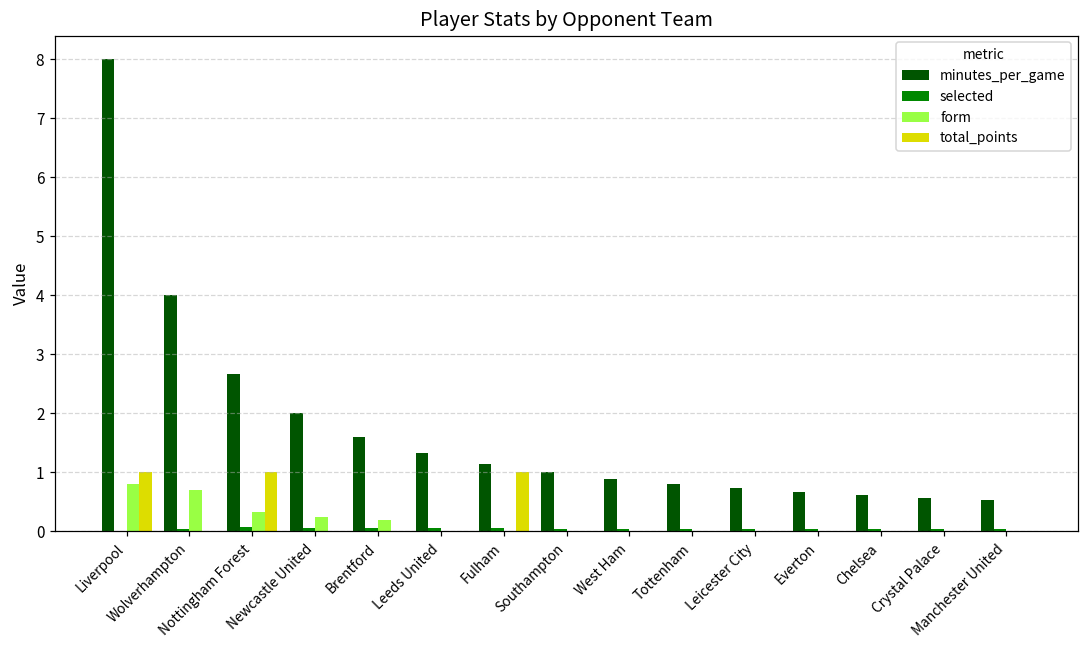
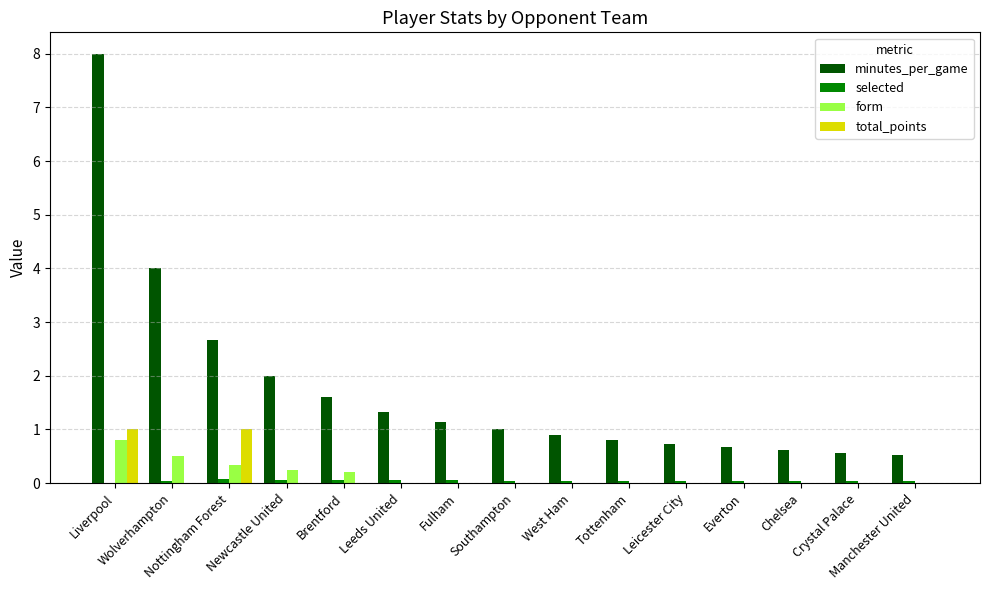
form, Wolverhampton: 0.7 -> 0.5
total_points, Fulham: 1 -> 0
